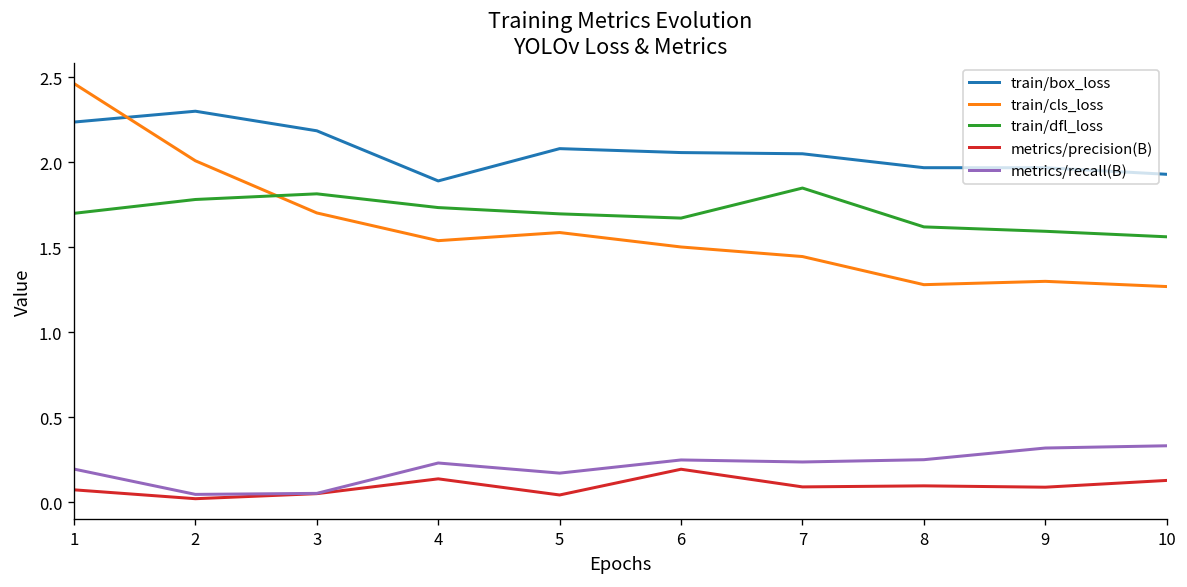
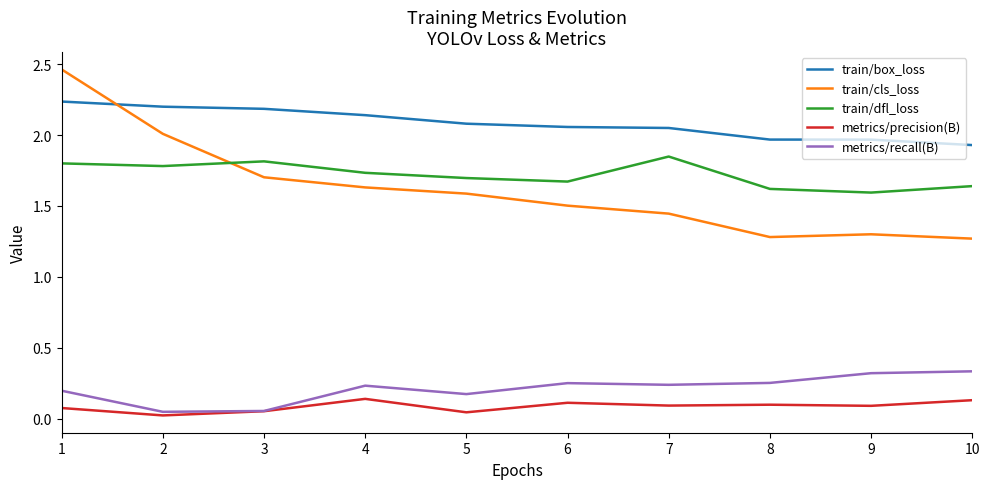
train/dfl_loss, 1: 1.70 -> 1.80
train/box_loss, 2: 2.30 -> 2.20
train/box_loss, 4: 1.89 -> 2.14
train/cls_loss, 4: 1.54 -> 1.63
metrics/precision(B), 6: 0.20 -> 0.11
train/dfl_loss, 10: 1.56 -> 1.64
